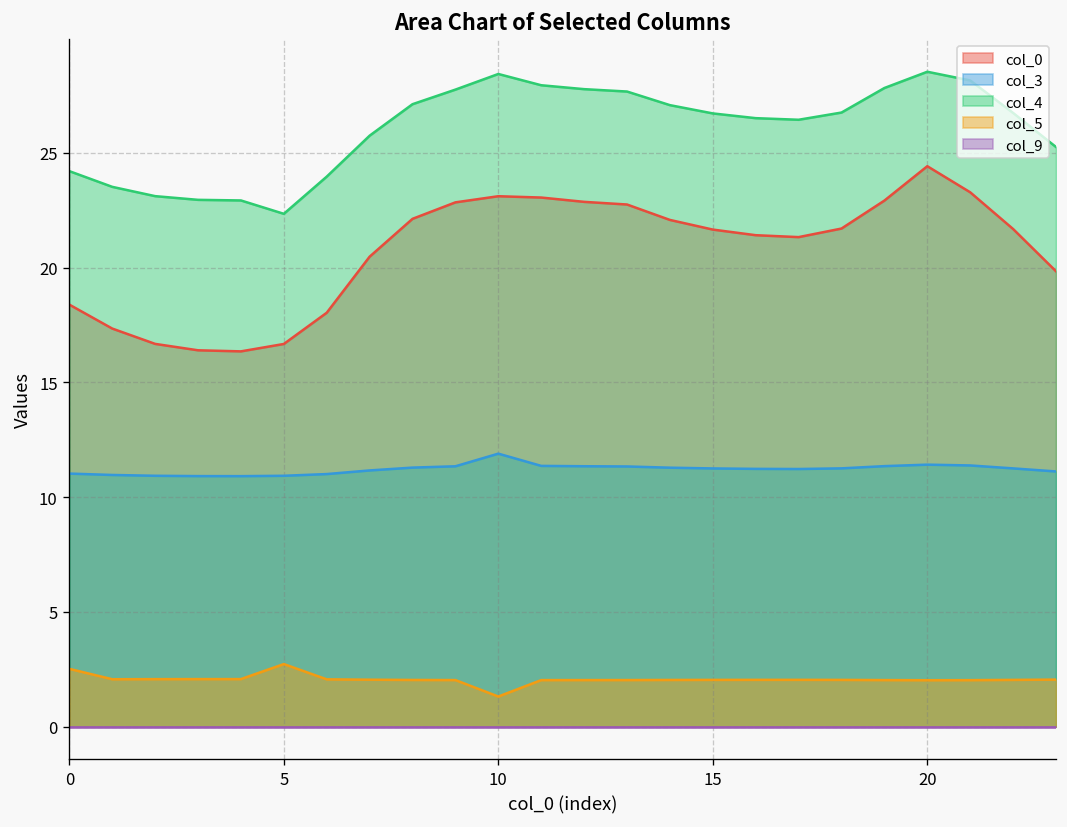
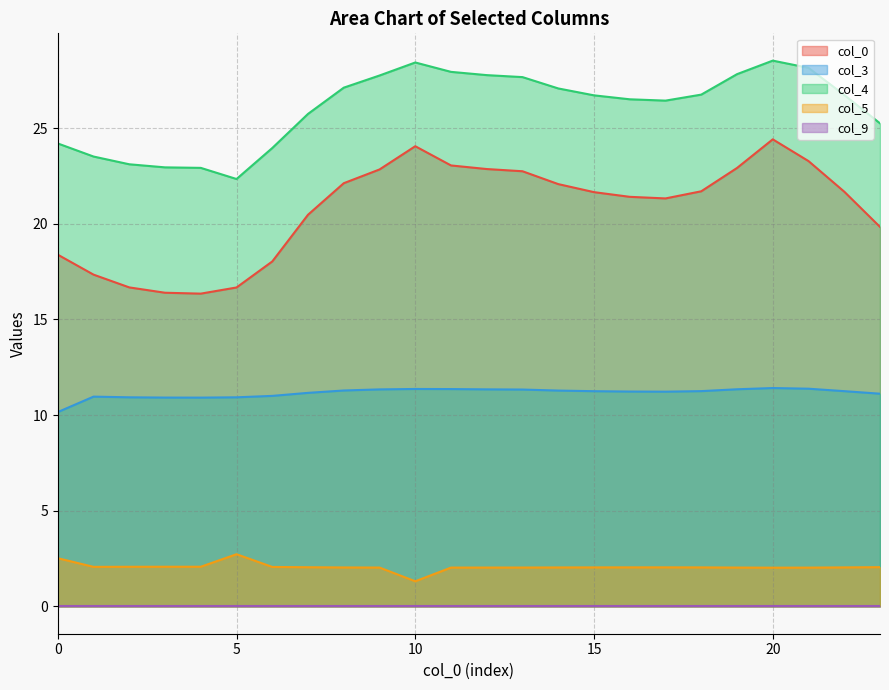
col_3, 0: 11.0 -> 10.2
col_0, 10: 23.1 -> 24.1
col_3, 10: 11.9 -> 11.4
